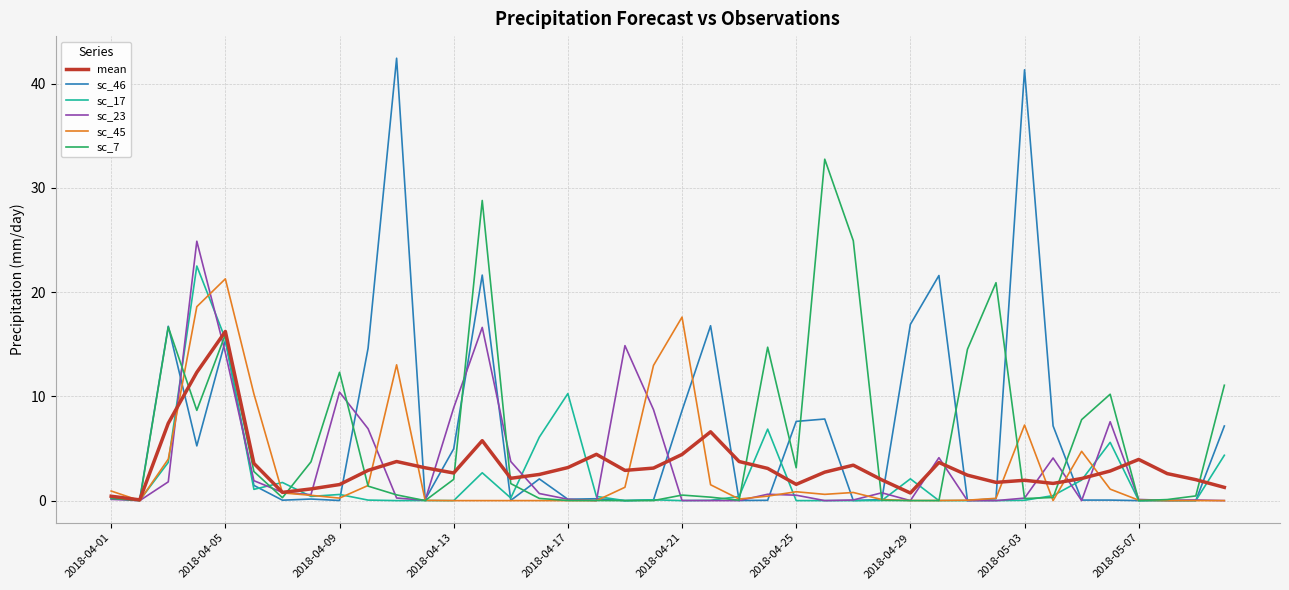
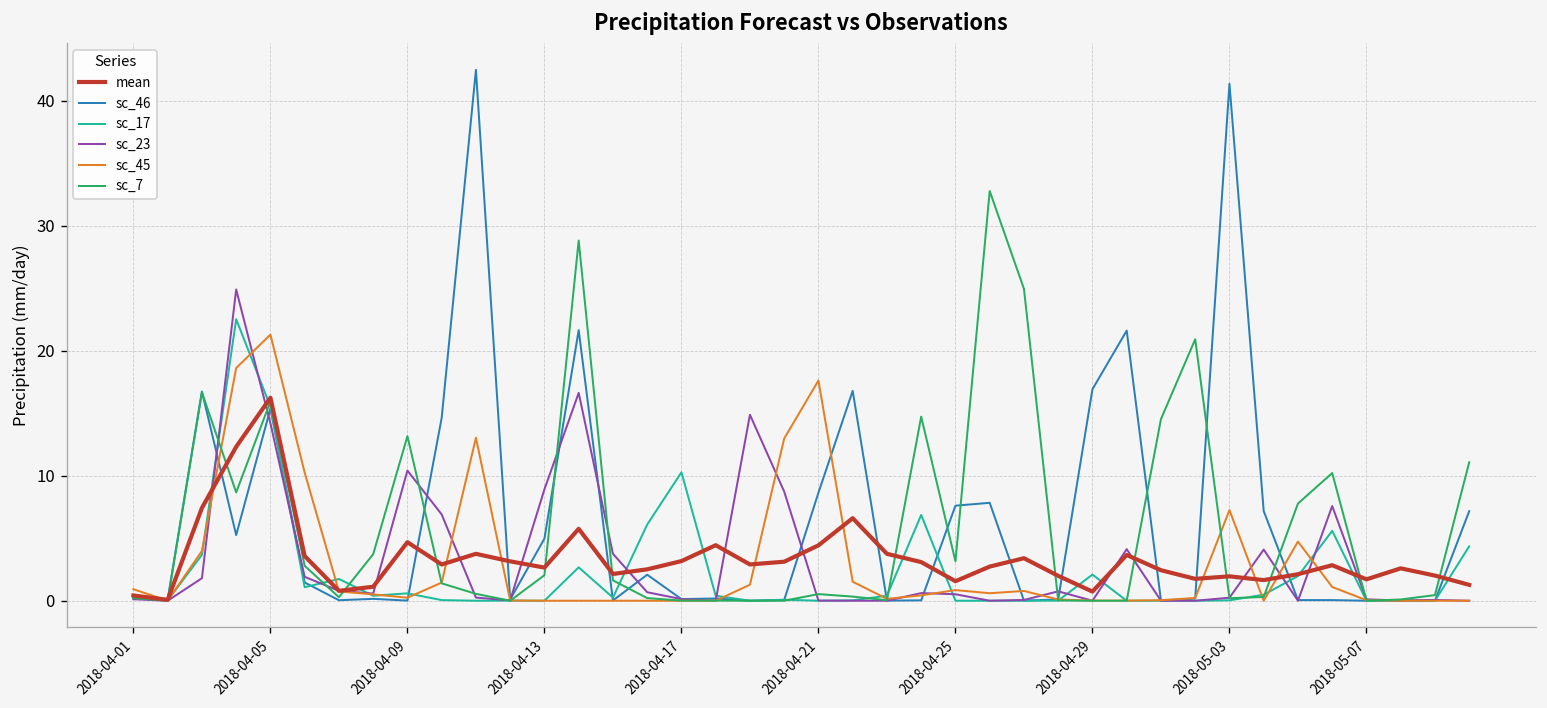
mean, 2018-04-09: 1.5 -> 4.7
sc_7, 2018-04-09: 12.3 -> 13.2
mean, 2018-05-07: 4.0 -> 1.7
